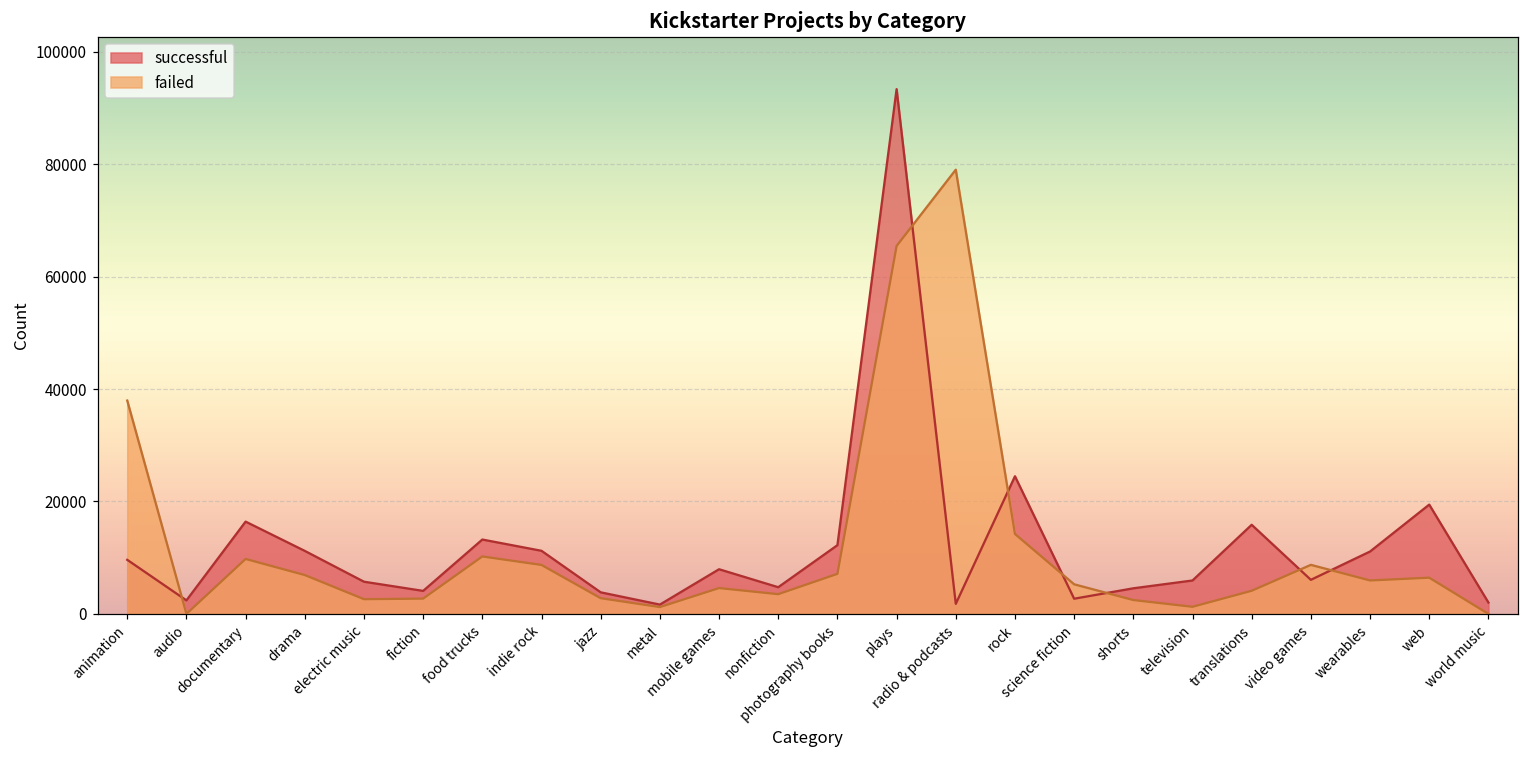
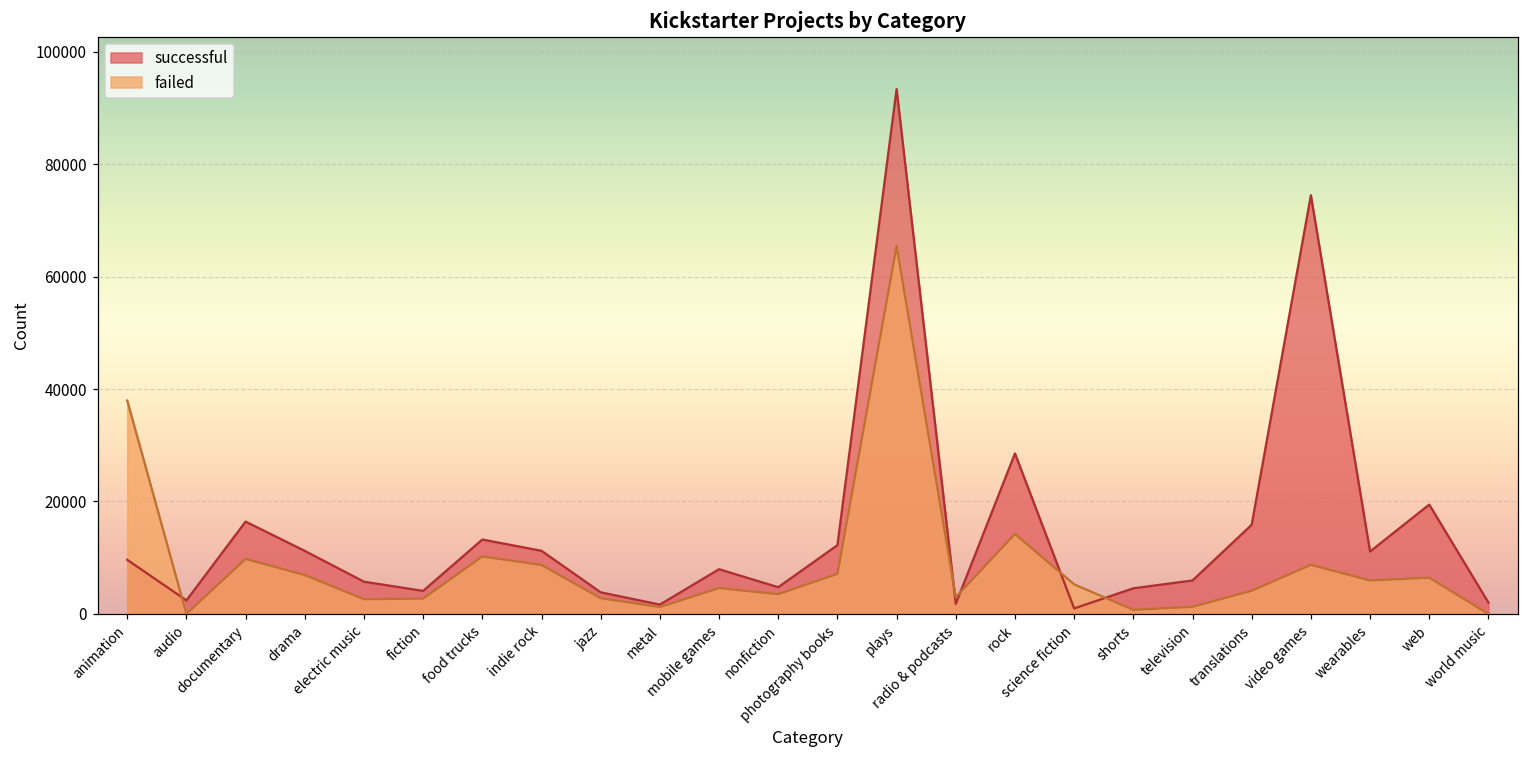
failed, radio & podcasts: 79000 -> 3000
successful, rock: 24000 -> 29000
successful, science fiction: 3000 -> 1000
failed, shorts: 2000 -> 1000
successful, video games: 6000 -> 74000
